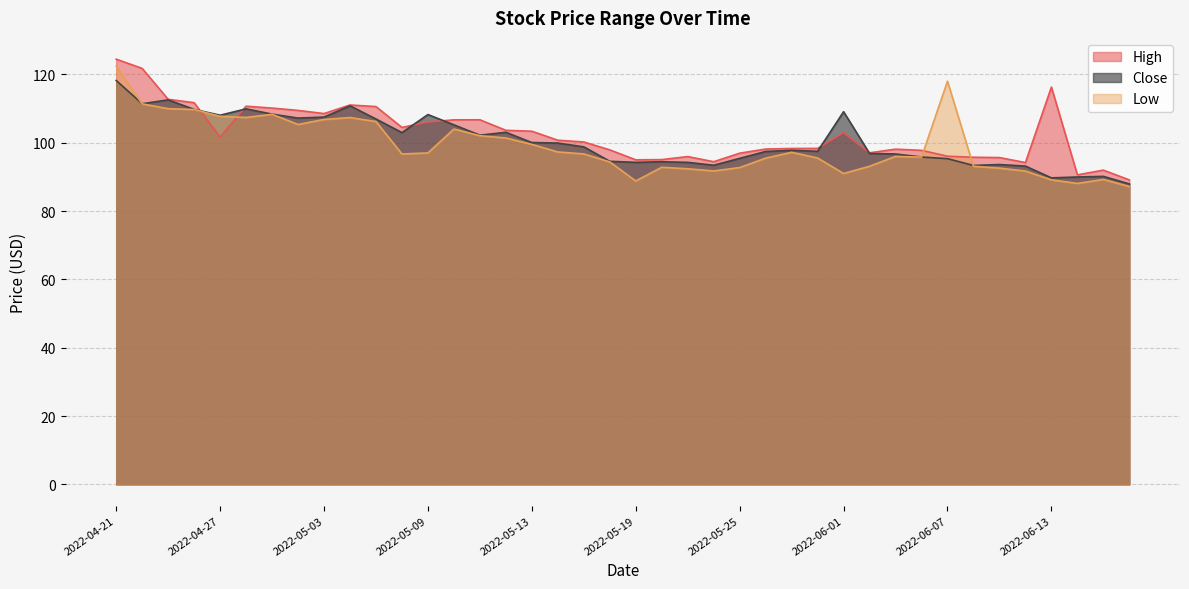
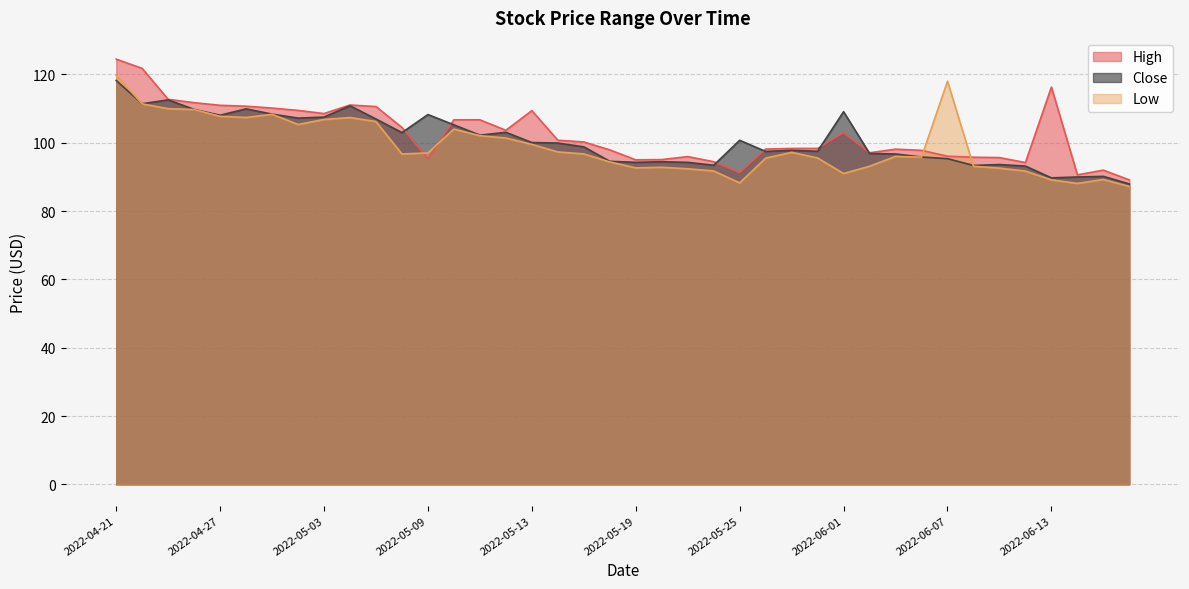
Low, 2022-04-21: 122 -> 120
High, 2022-04-27: 102 -> 111
High, 2022-05-09: 106 -> 95
High, 2022-05-13: 103 -> 109
Low, 2022-05-19: 89 -> 93
High, 2022-05-25: 97 -> 91
Close, 2022-05-25: 95 -> 101
Low, 2022-05-25: 93 -> 88
